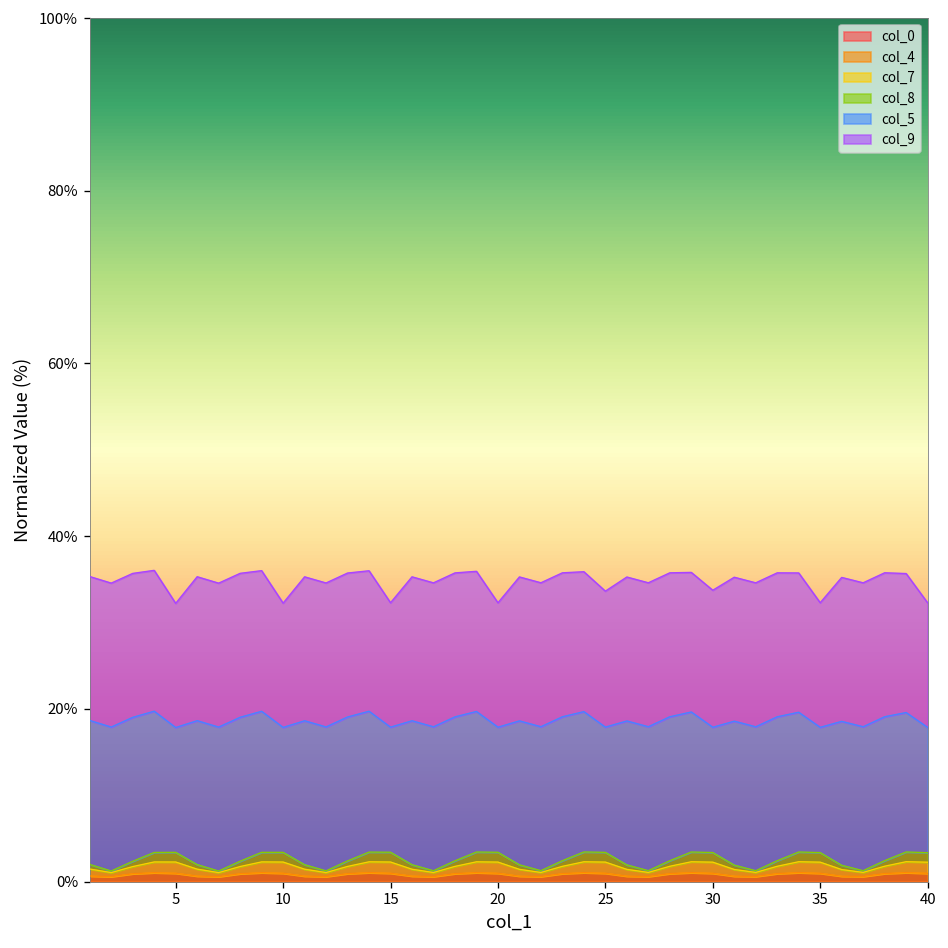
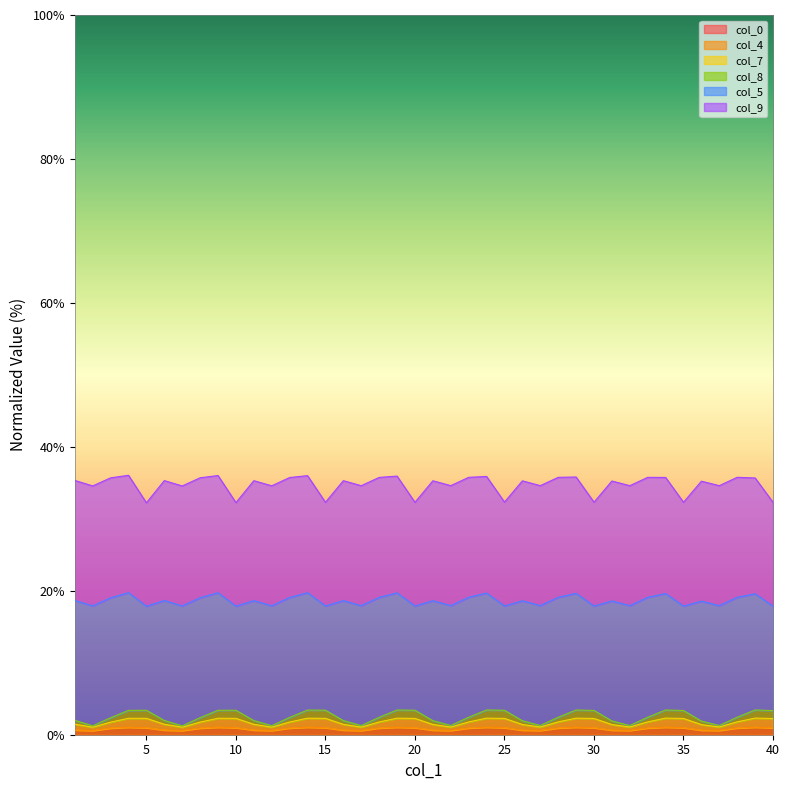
col_9, 25: 16% -> 14%
col_9, 30: 16% -> 14%
